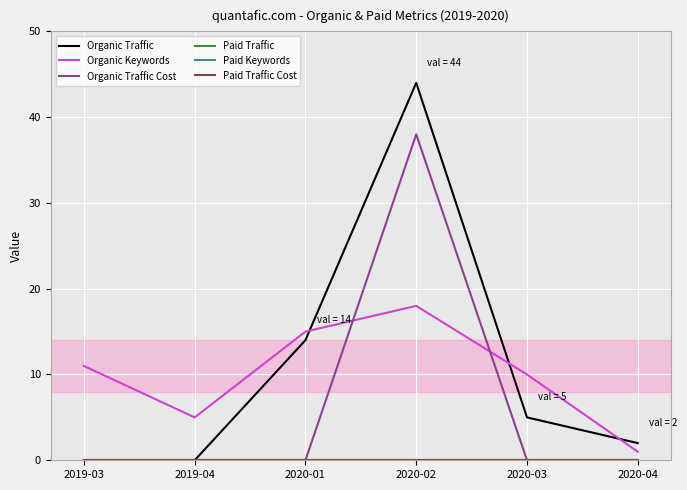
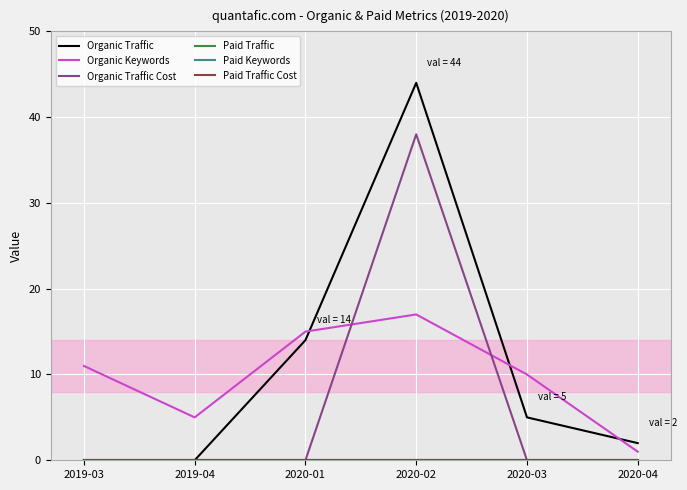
Organic Keywords, 2020-02: 18 -> 17
